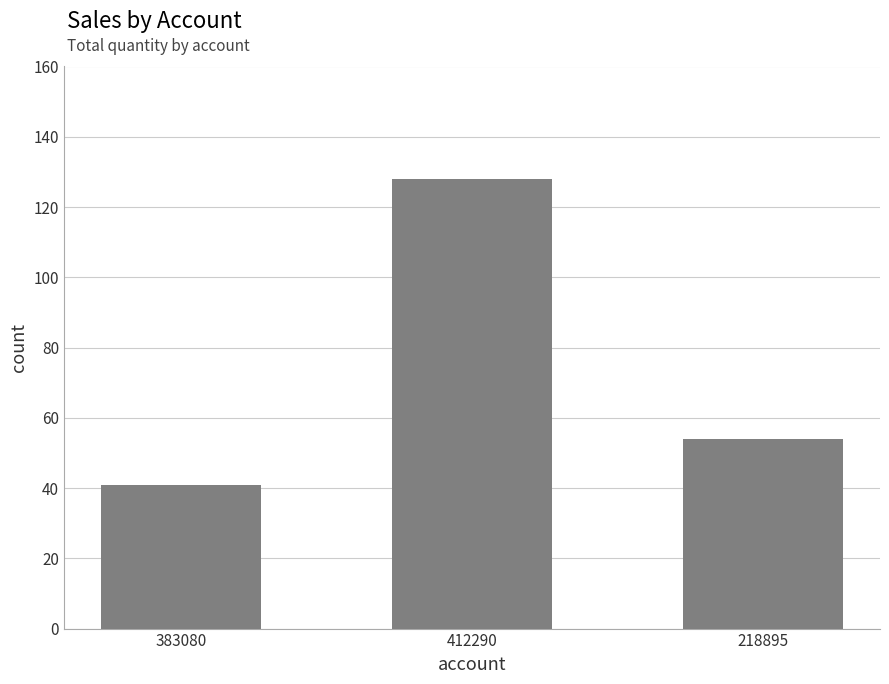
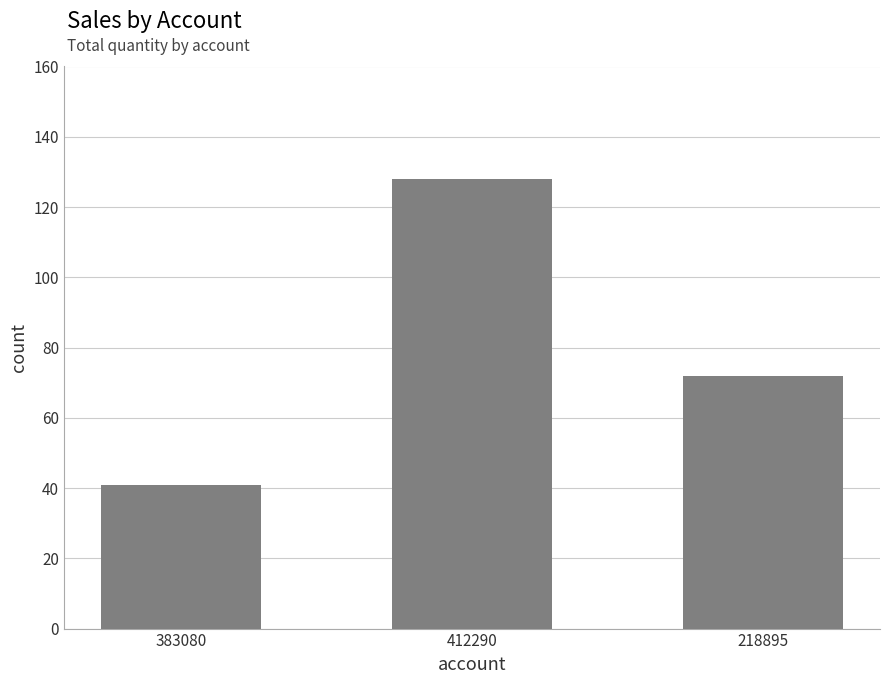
218895: 54 -> 72
